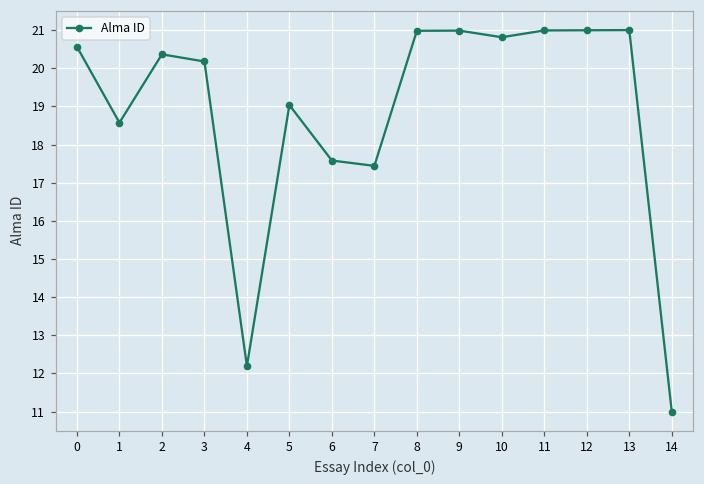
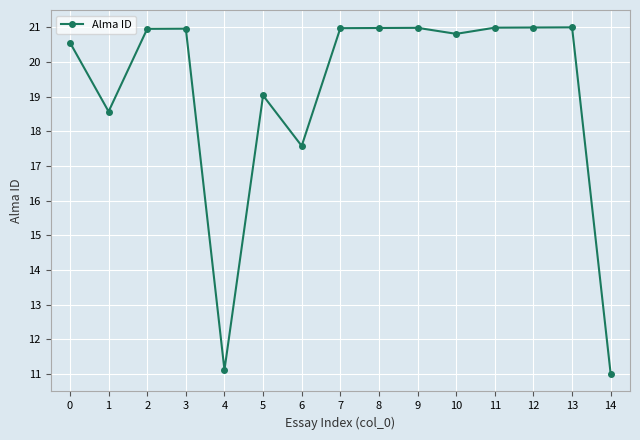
2: 20.4 -> 21.0
3: 20.2 -> 21.0
4: 12.2 -> 11.1
7: 17.4 -> 21.0
